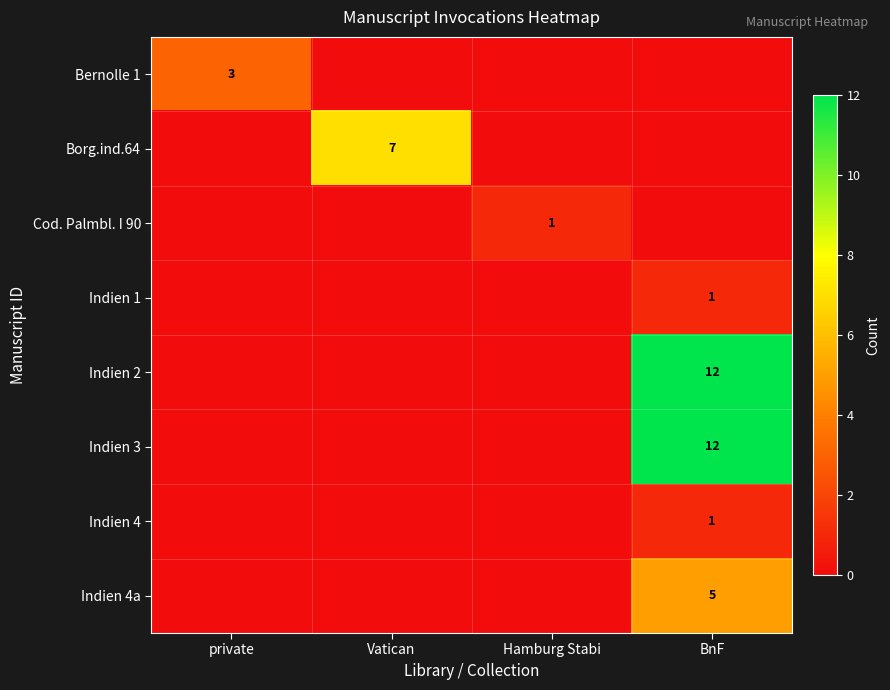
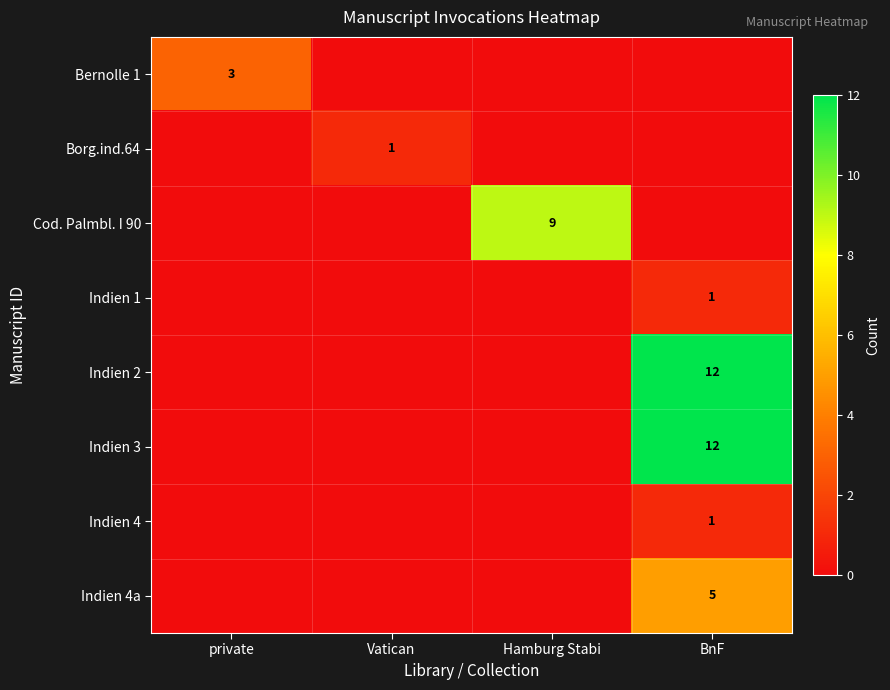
Borg.ind.64, Vatican: 7 -> 1
Cod. Palmbl. I 90, Hamburg Stabi: 1 -> 9
